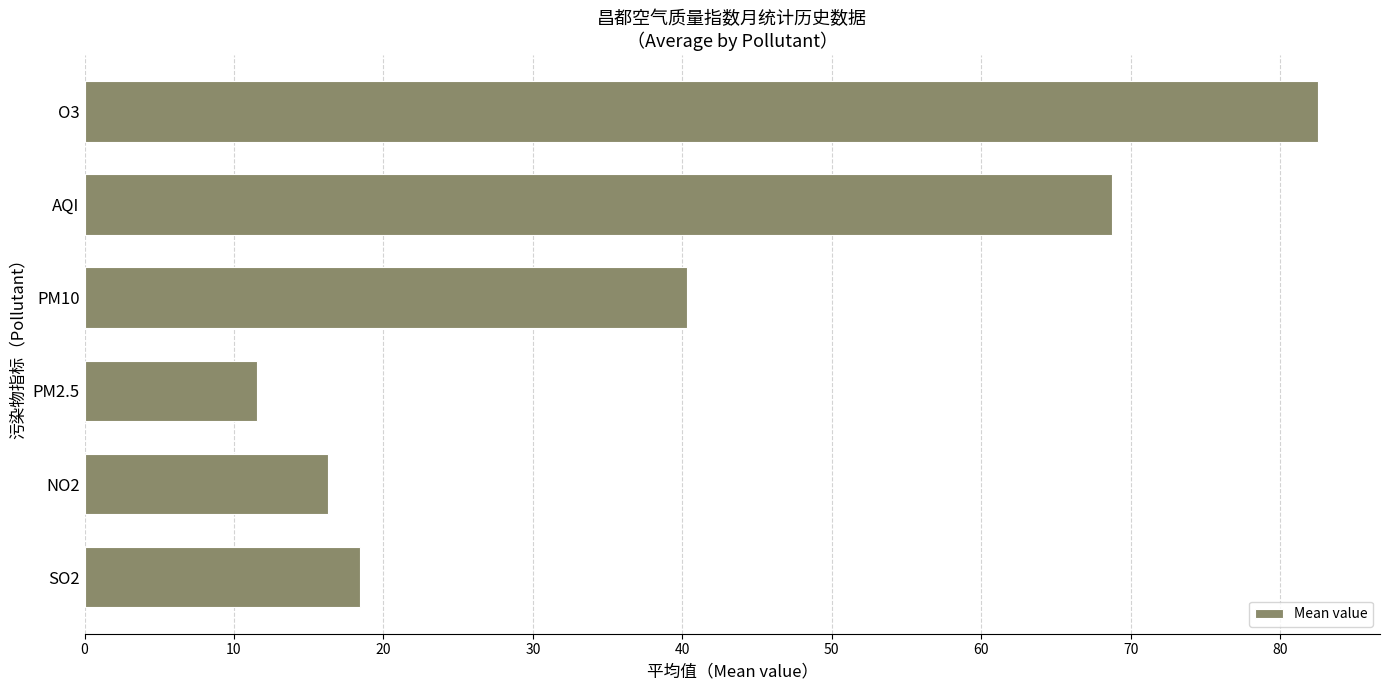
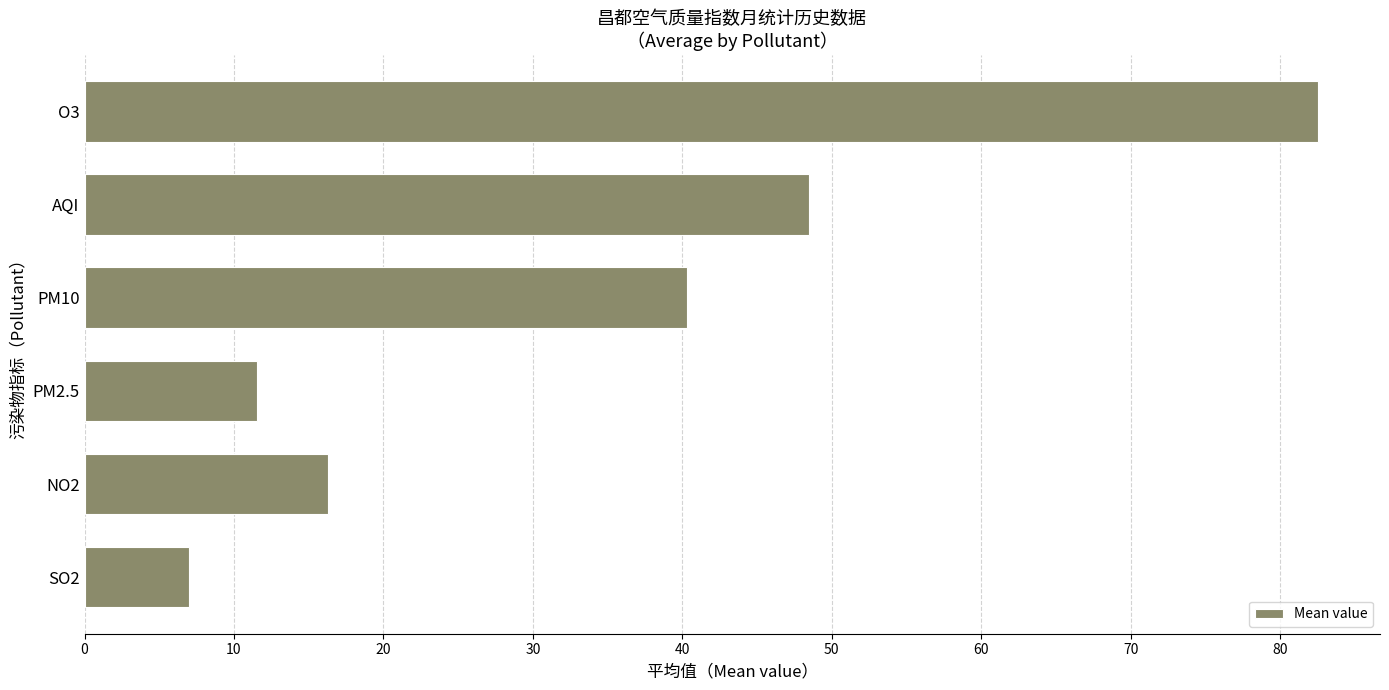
AQI: 68.7 -> 48.5
SO2: 18.4 -> 7.0
